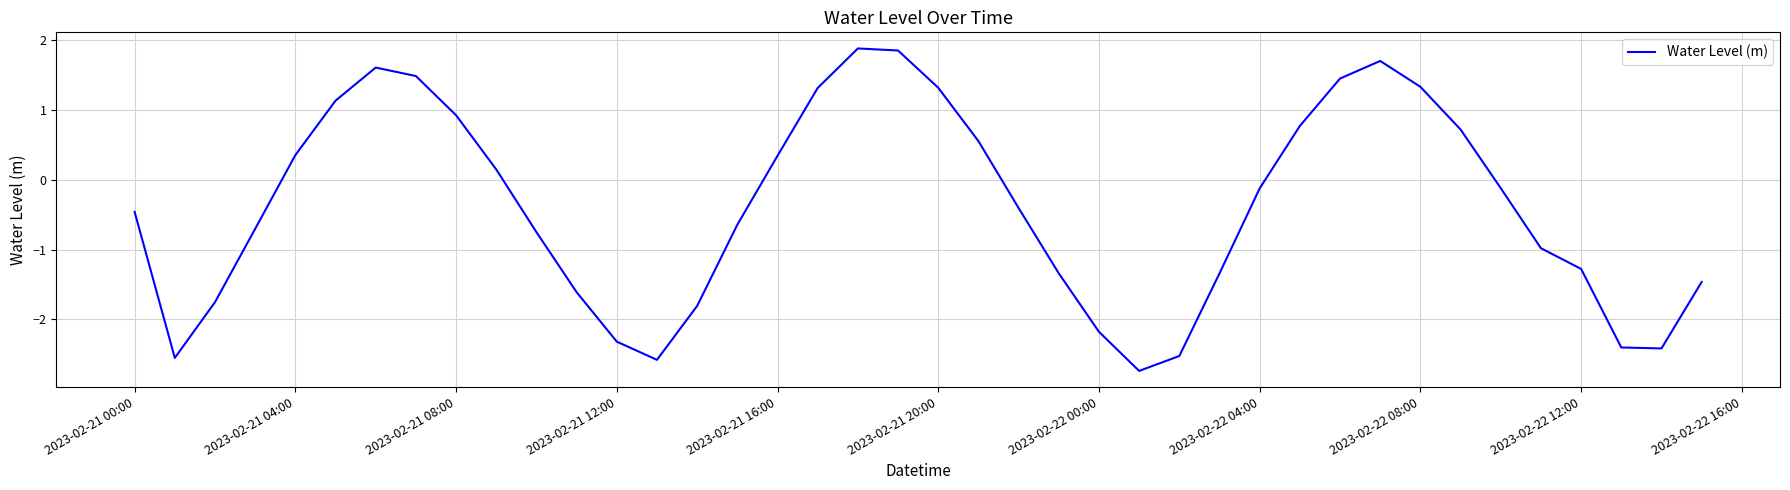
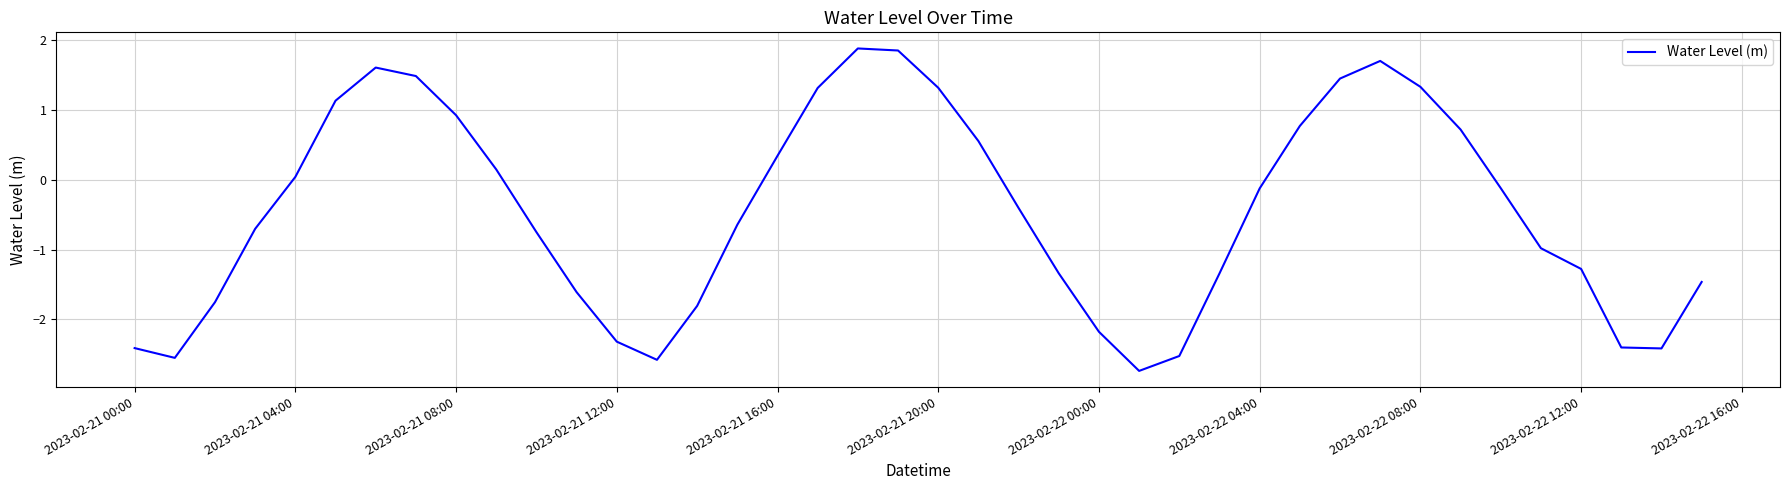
2023-02-21 00:00: -0.5 -> -2.4
2023-02-21 04:00: 0.4 -> 0.0
